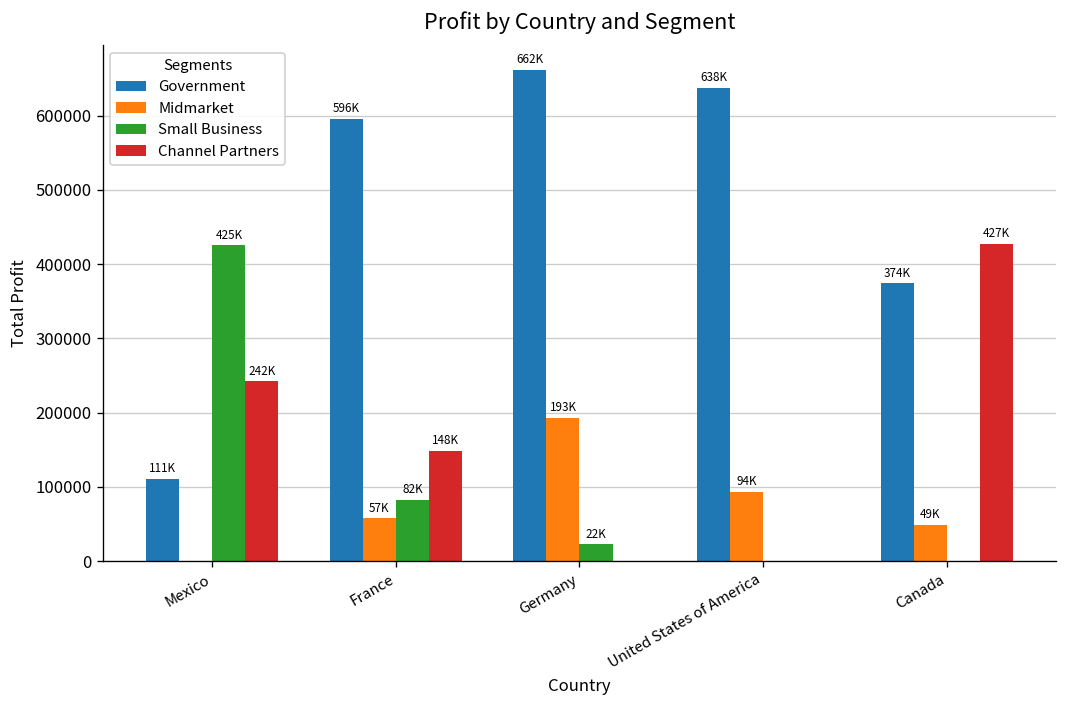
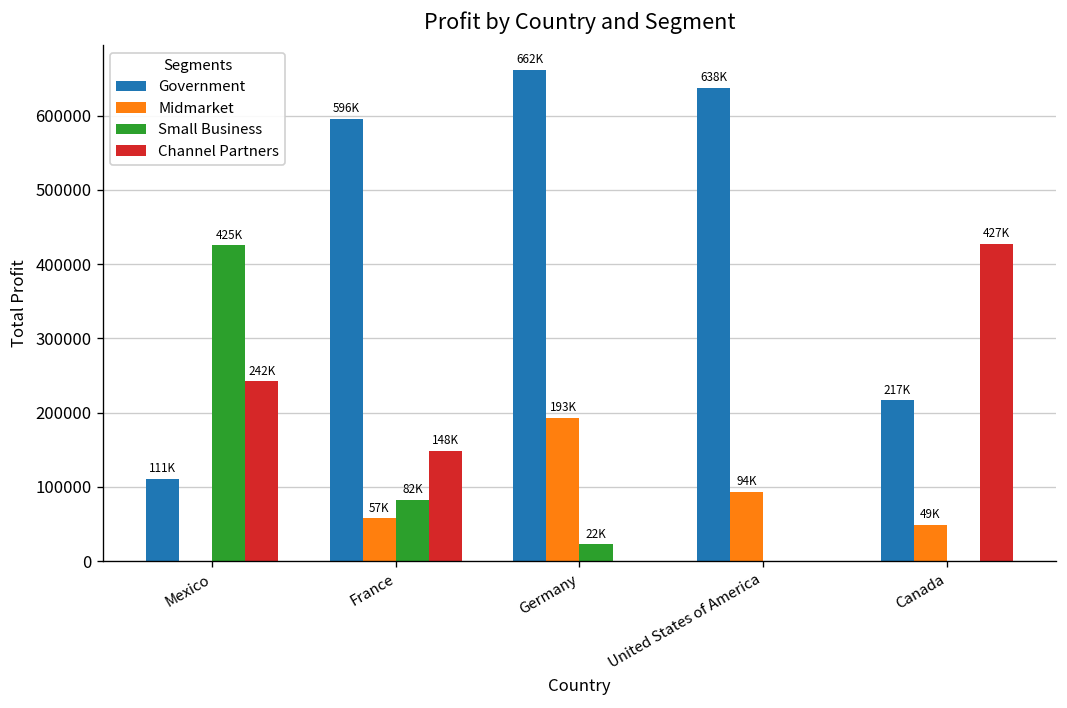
Government, Canada: 374K -> 217K
